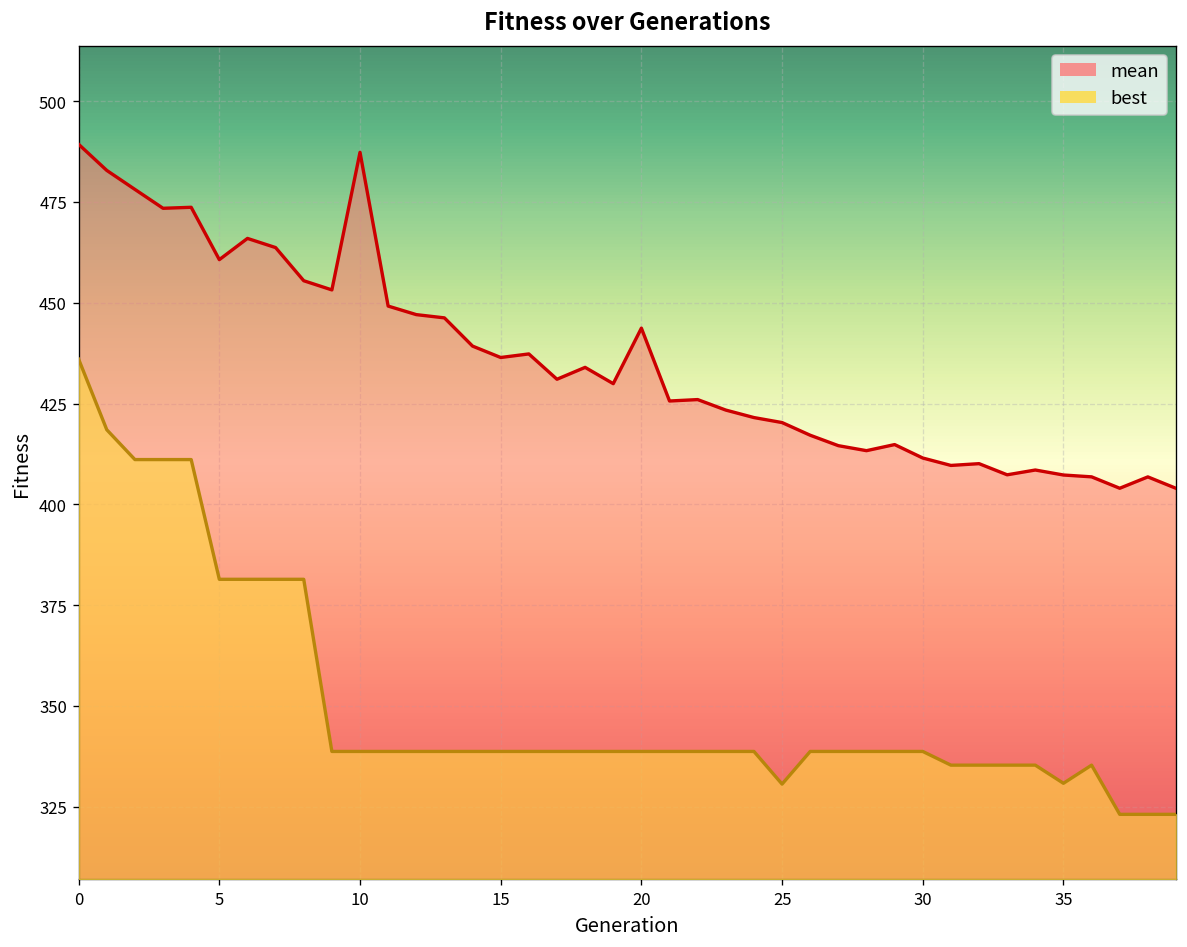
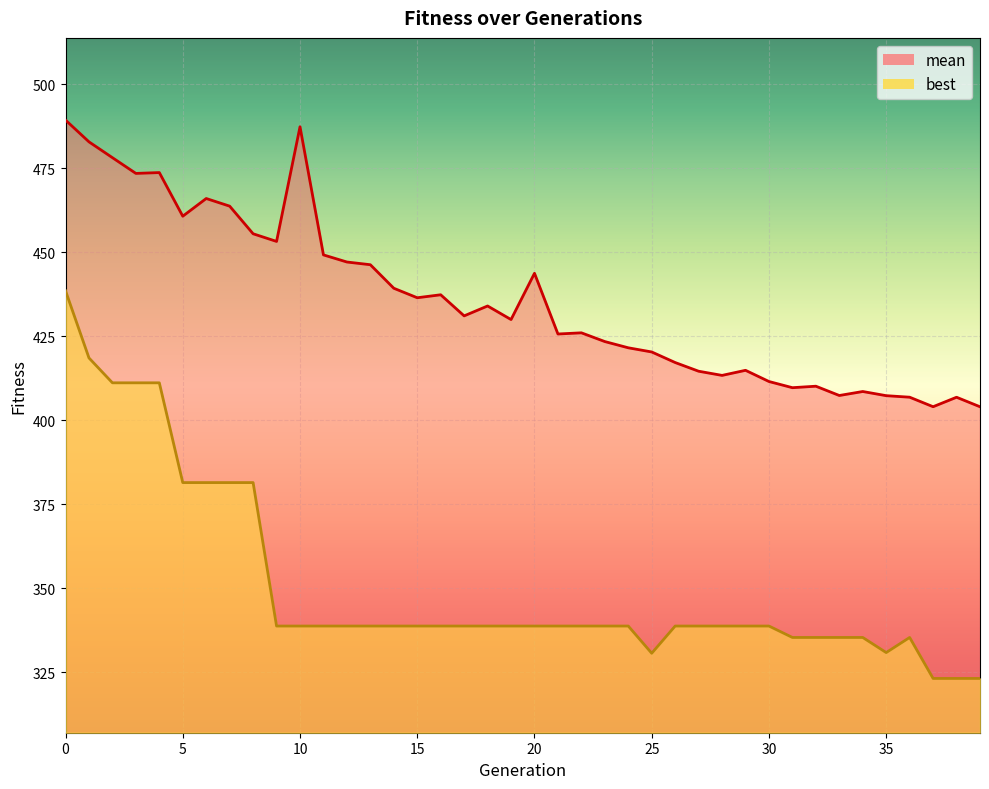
best, 0: 436 -> 439
